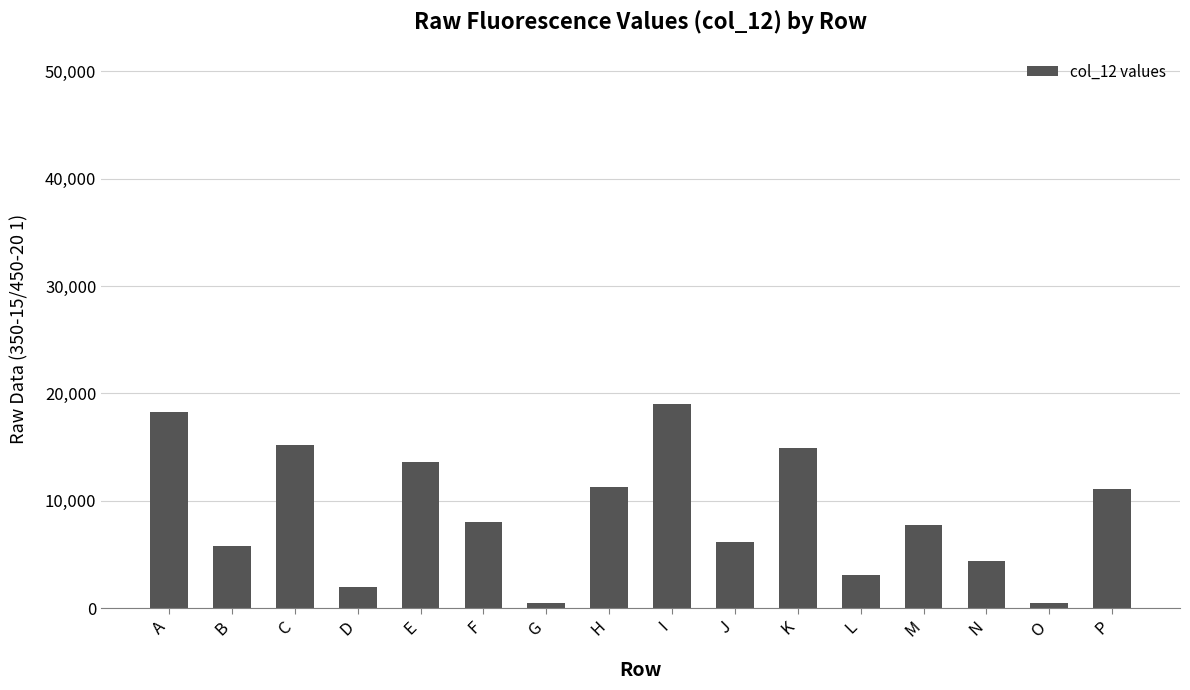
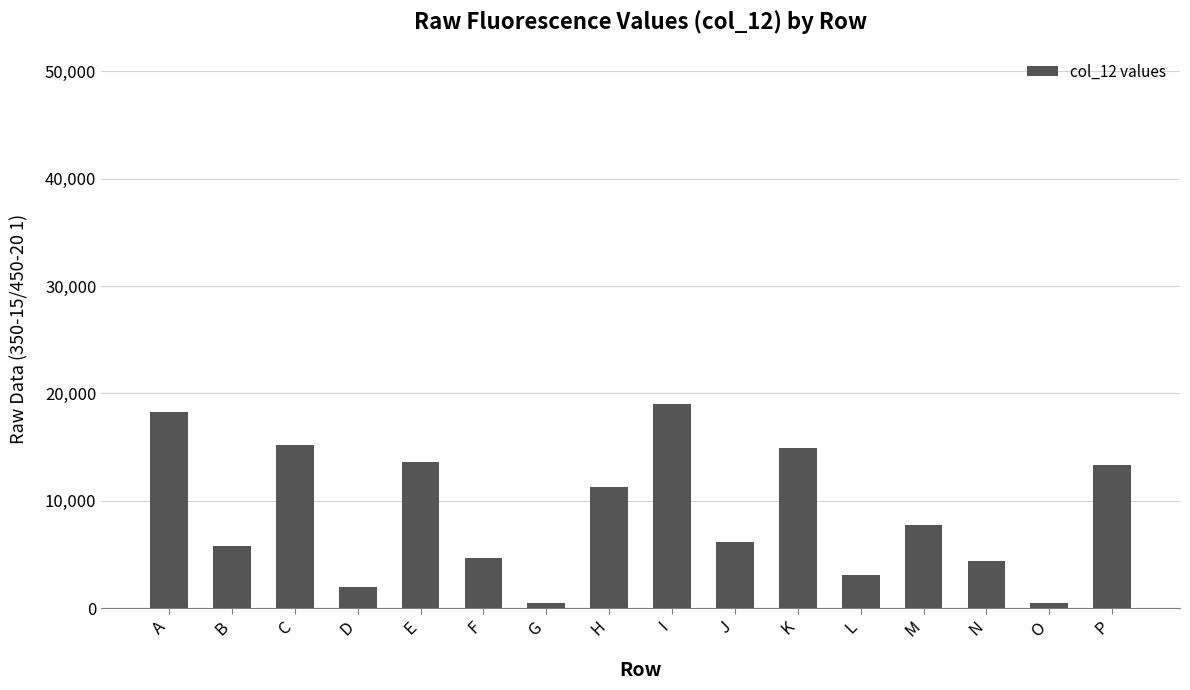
F: 8,100 -> 4,700
P: 11,100 -> 13,400
